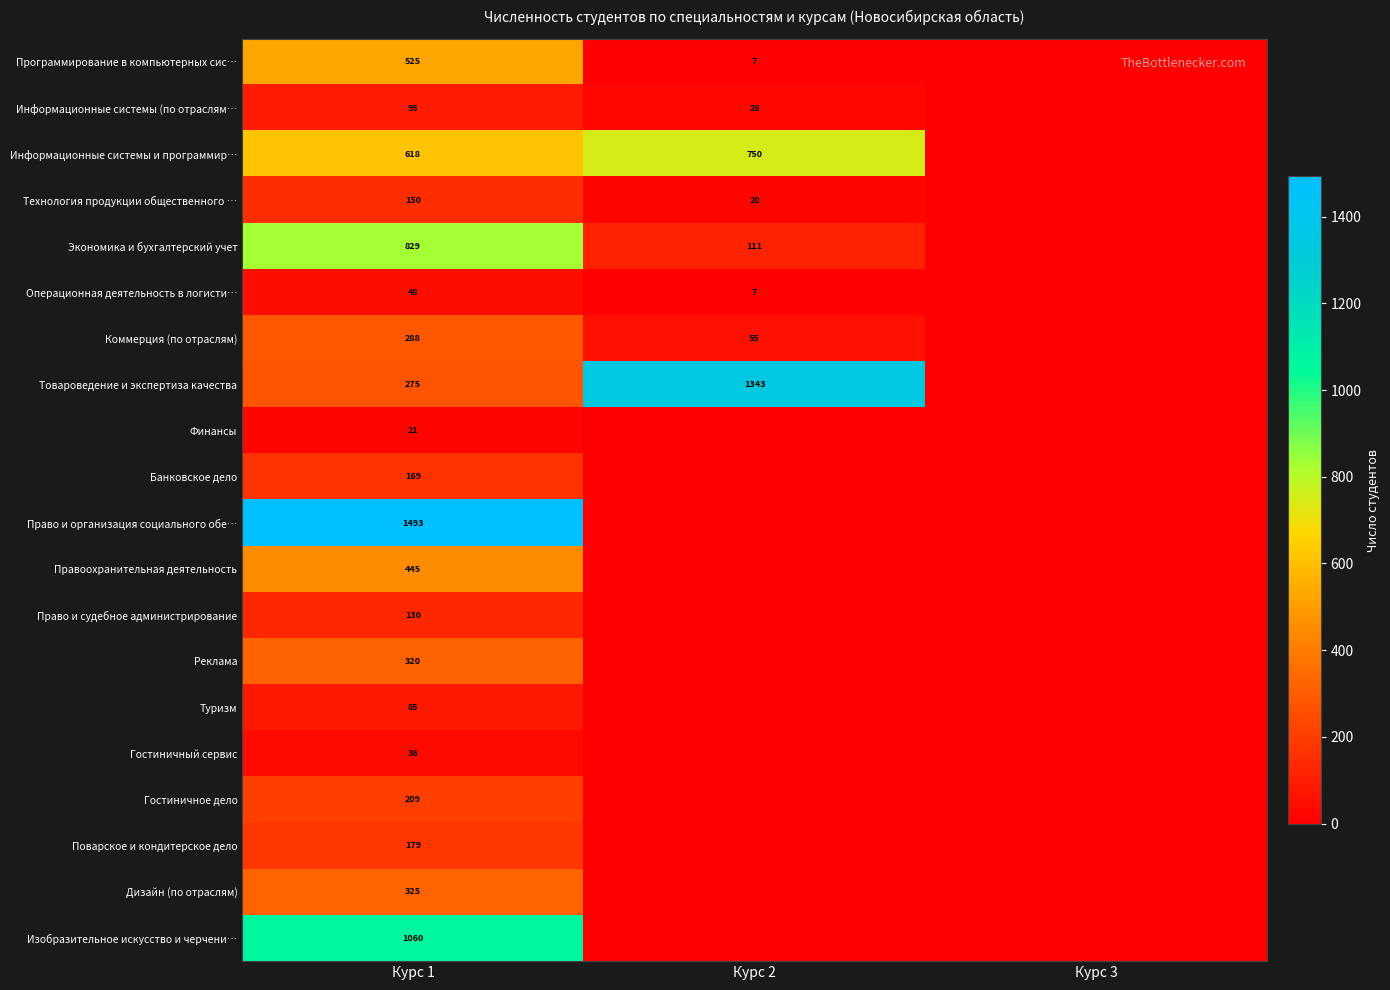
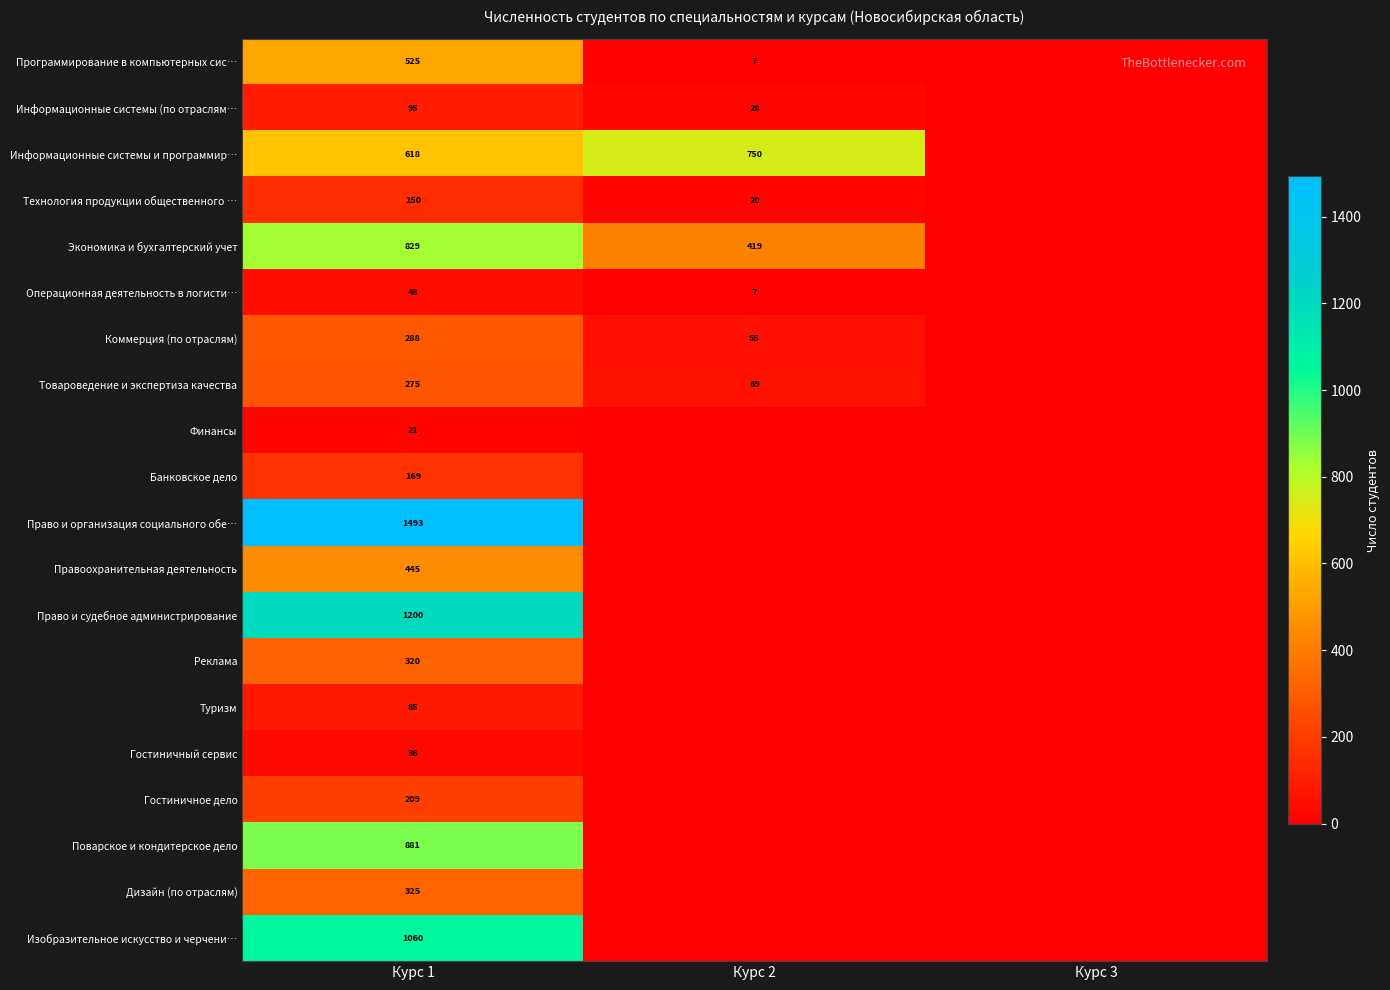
Экономика и бухгалтерский учет, Курс 2: 111 -> 419
Товароведение и экспертиза качества, Курс 2: 1343 -> 69
Право и судебное администрирование, Курс 1: 130 -> 1200
Поварское и кондитерское дело, Курс 1: 179 -> 881
